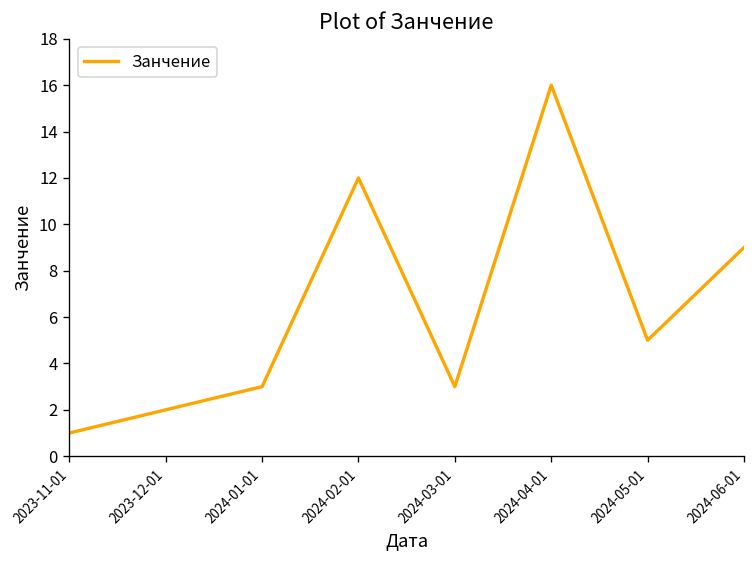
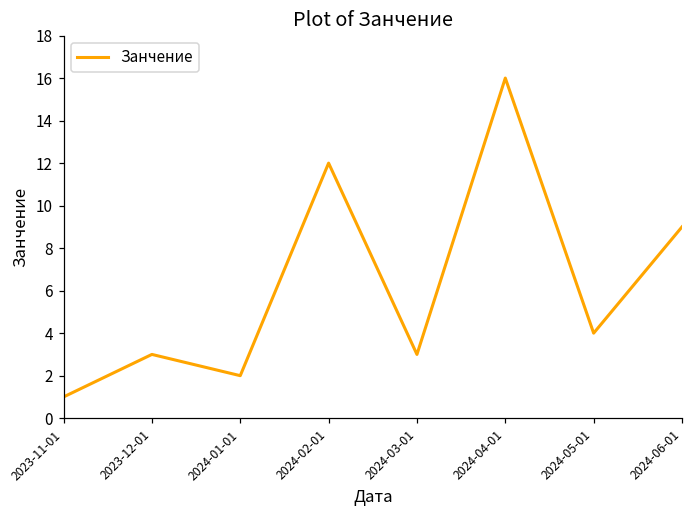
2023-12-01: 2 -> 3
2024-01-01: 3 -> 2
2024-05-01: 5 -> 4
